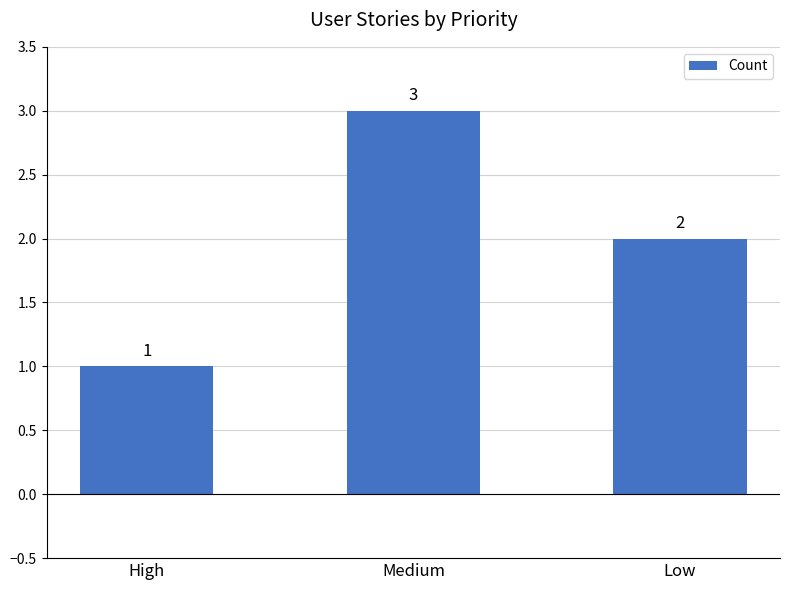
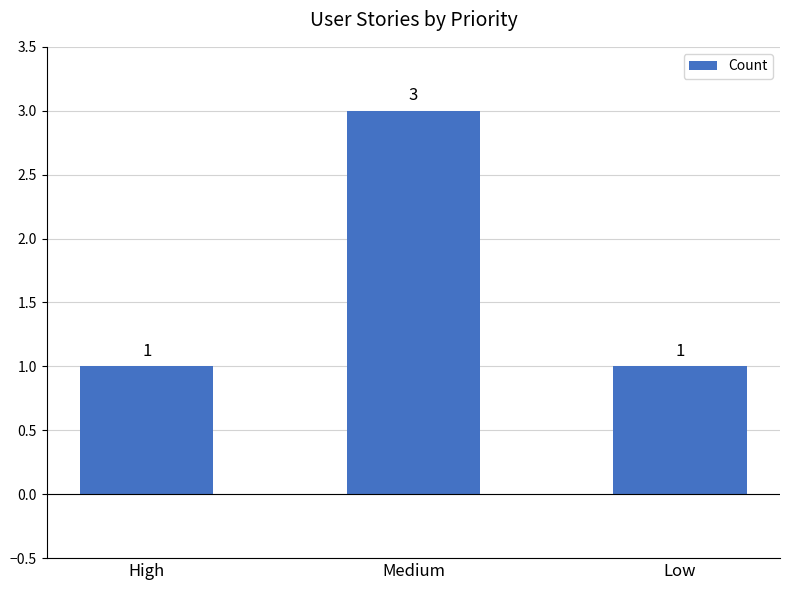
Low: 2 -> 1
